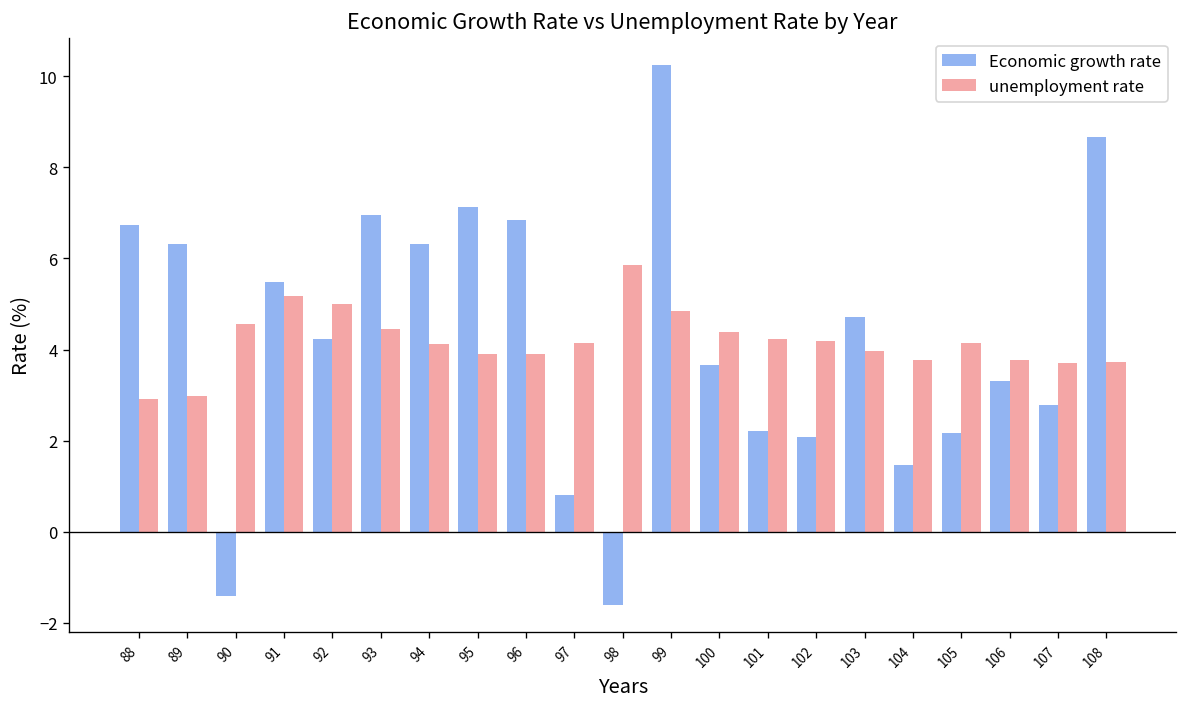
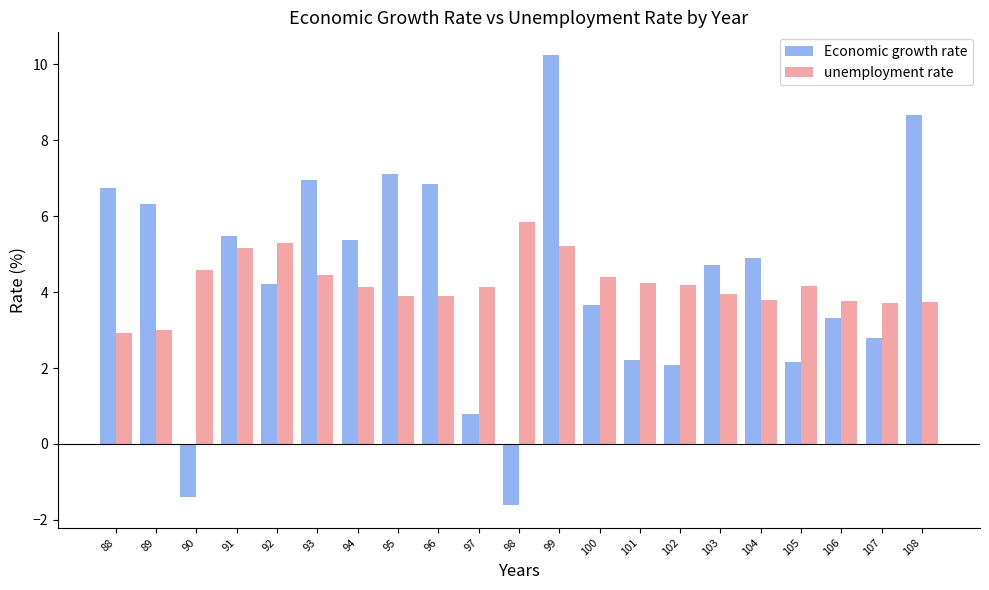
unemployment rate, 92: 5.0 -> 5.3
Economic growth rate, 94: 6.3 -> 5.4
unemployment rate, 99: 4.8 -> 5.2
Economic growth rate, 104: 1.5 -> 4.9
